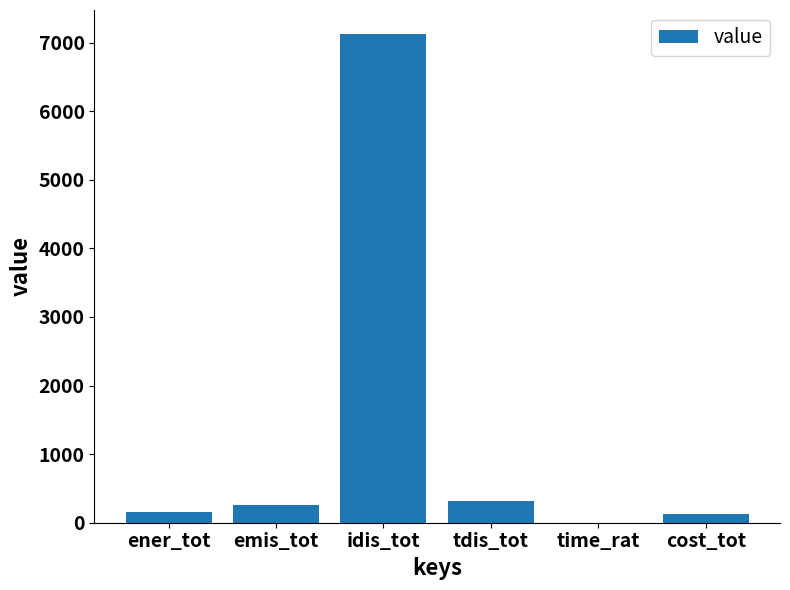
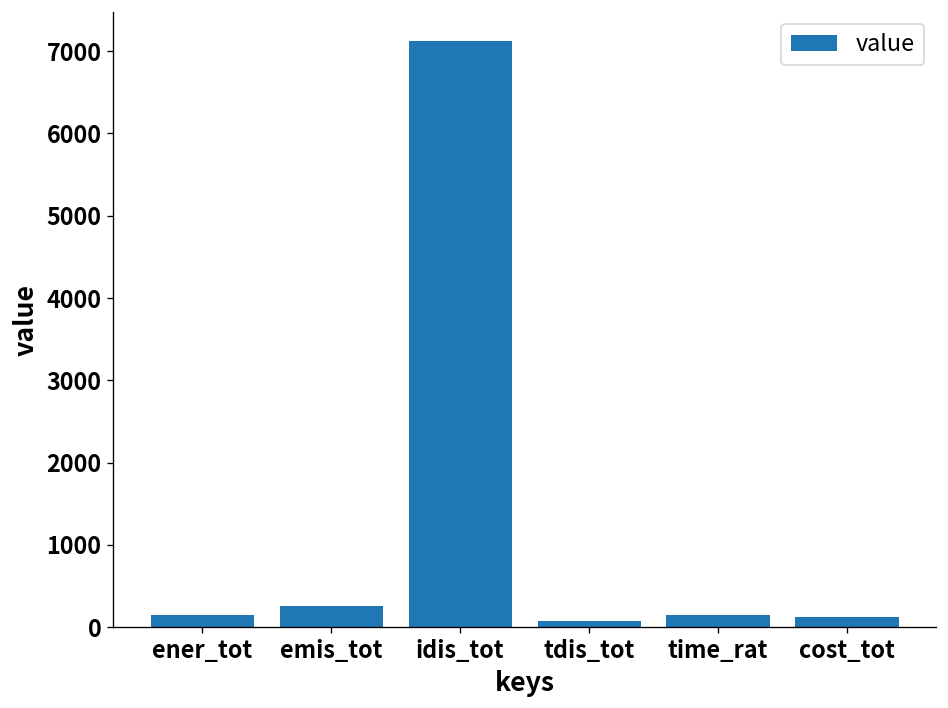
tdis_tot: 300 -> 100
time_rat: 0 -> 100
